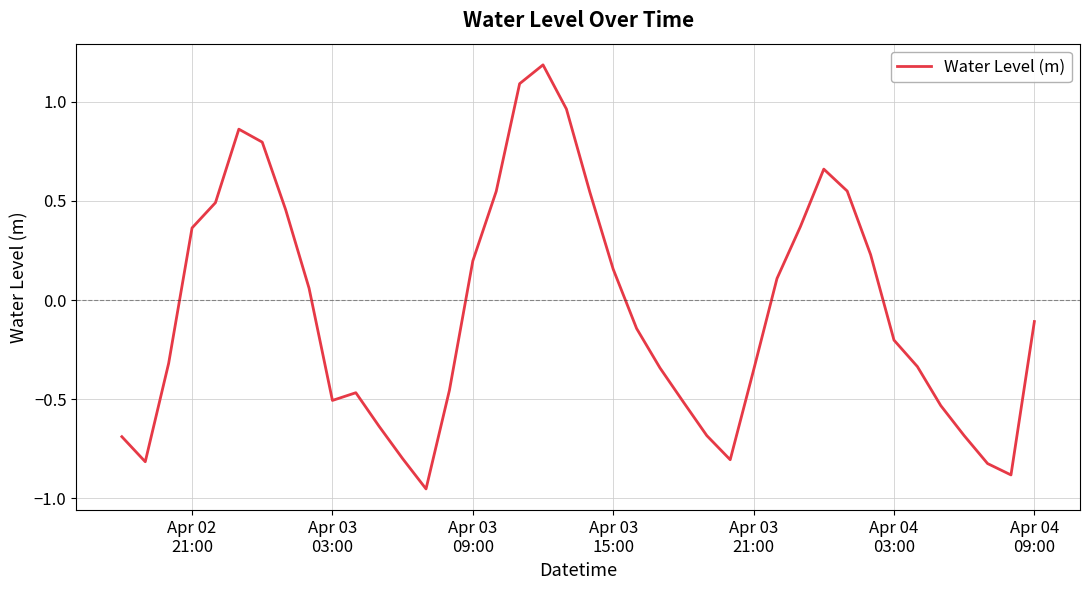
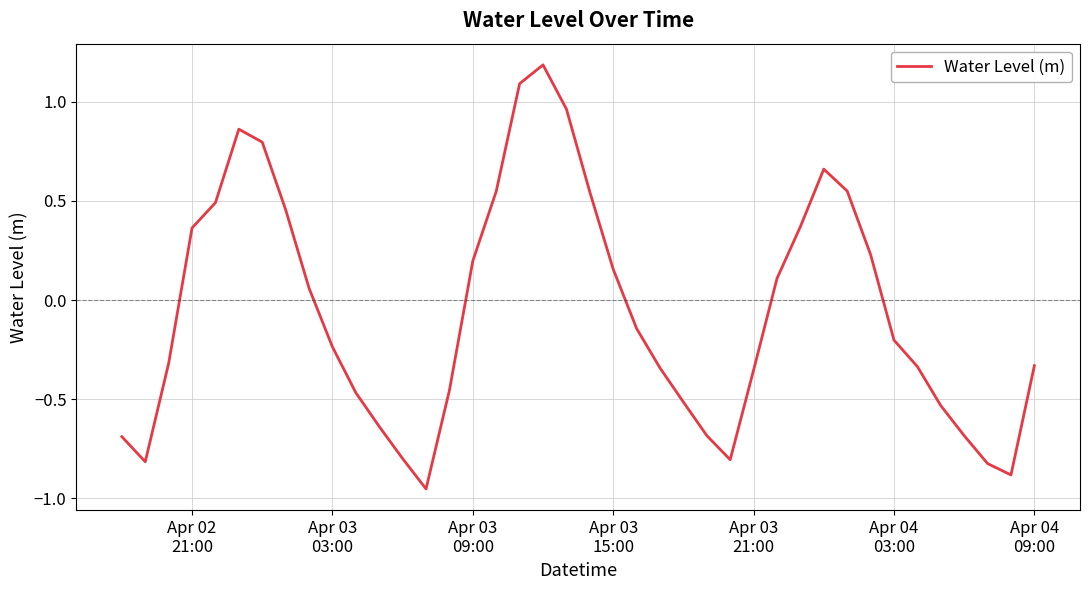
Apr 03 03:00: -0.51 -> -0.24
Apr 04 09:00: -0.11 -> -0.33
